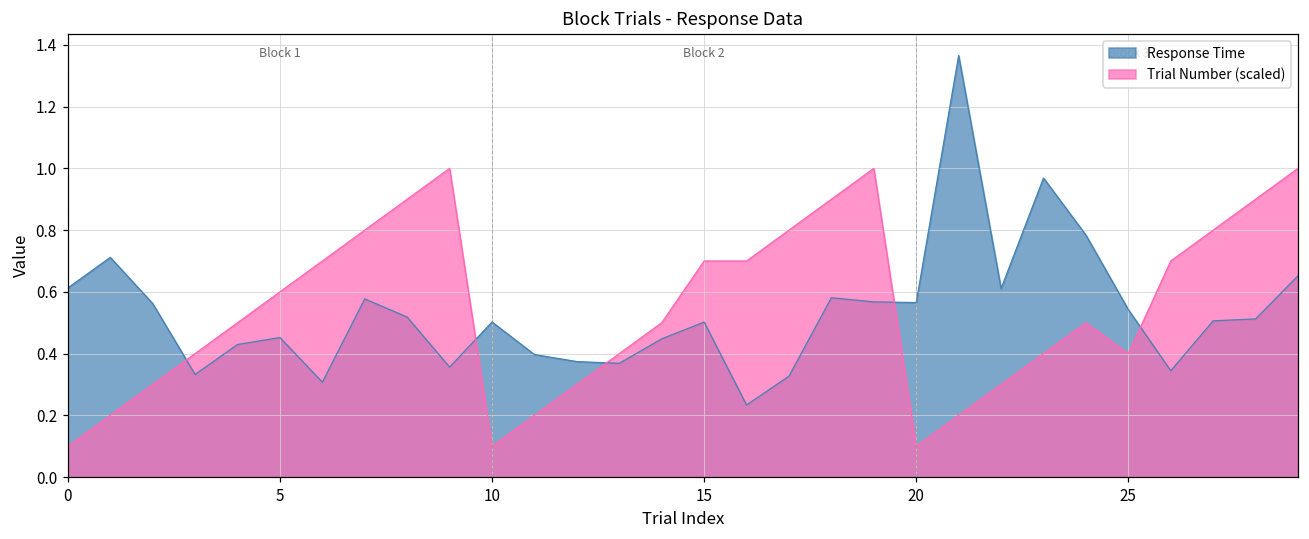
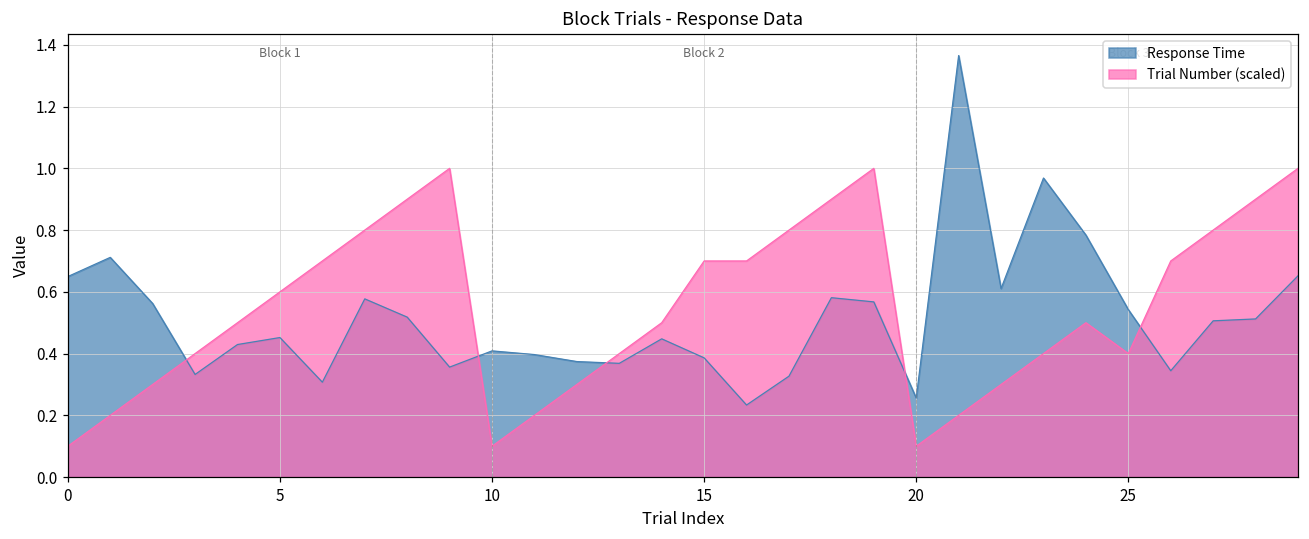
Response Time, 0: 0.61 -> 0.65
Response Time, 10: 0.50 -> 0.41
Response Time, 15: 0.50 -> 0.39
Response Time, 20: 0.57 -> 0.26
